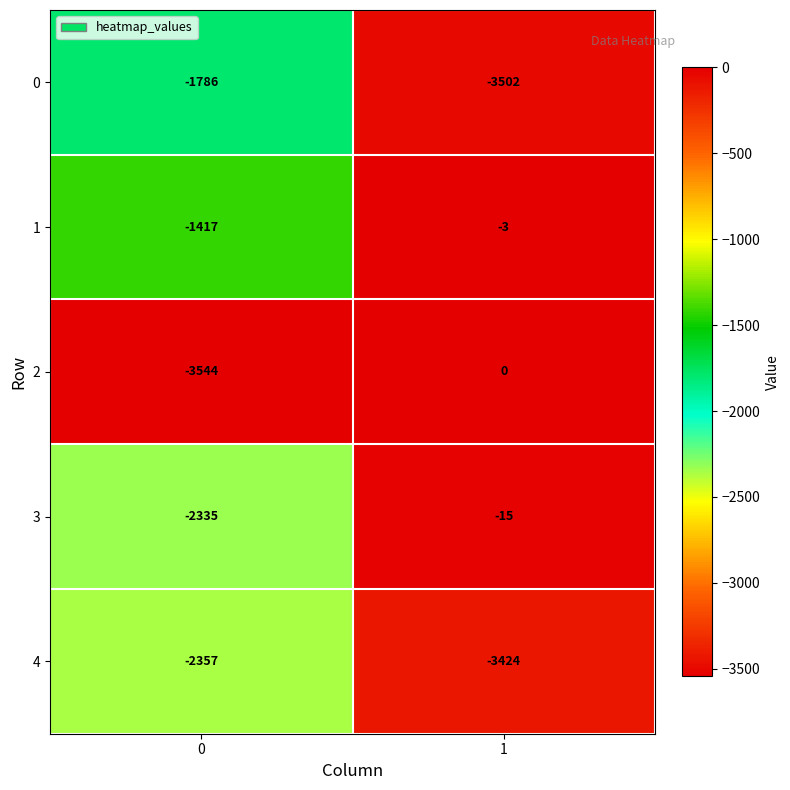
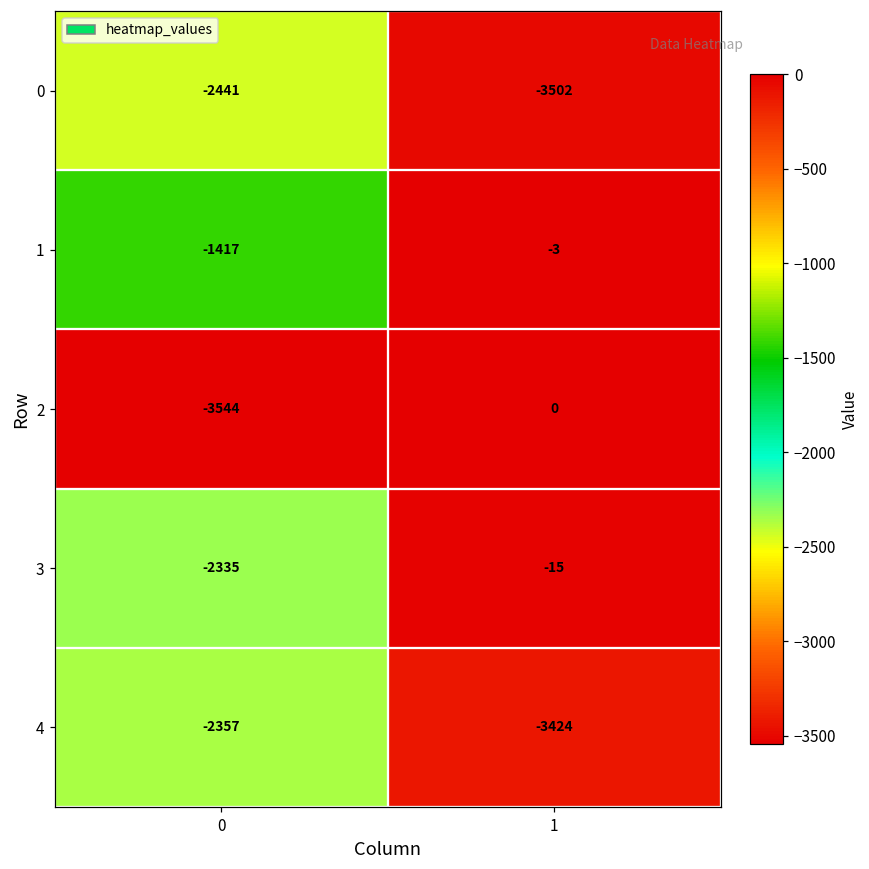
0, 0: -1786 -> -2441
